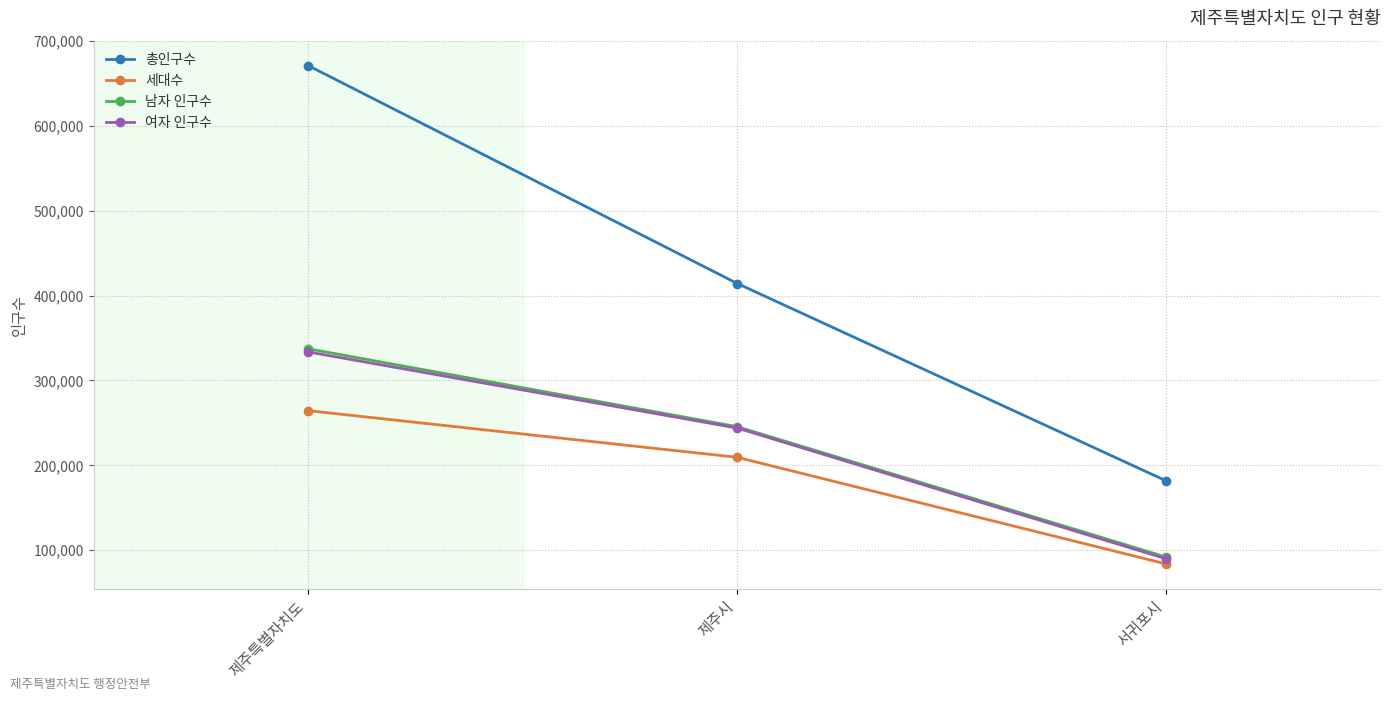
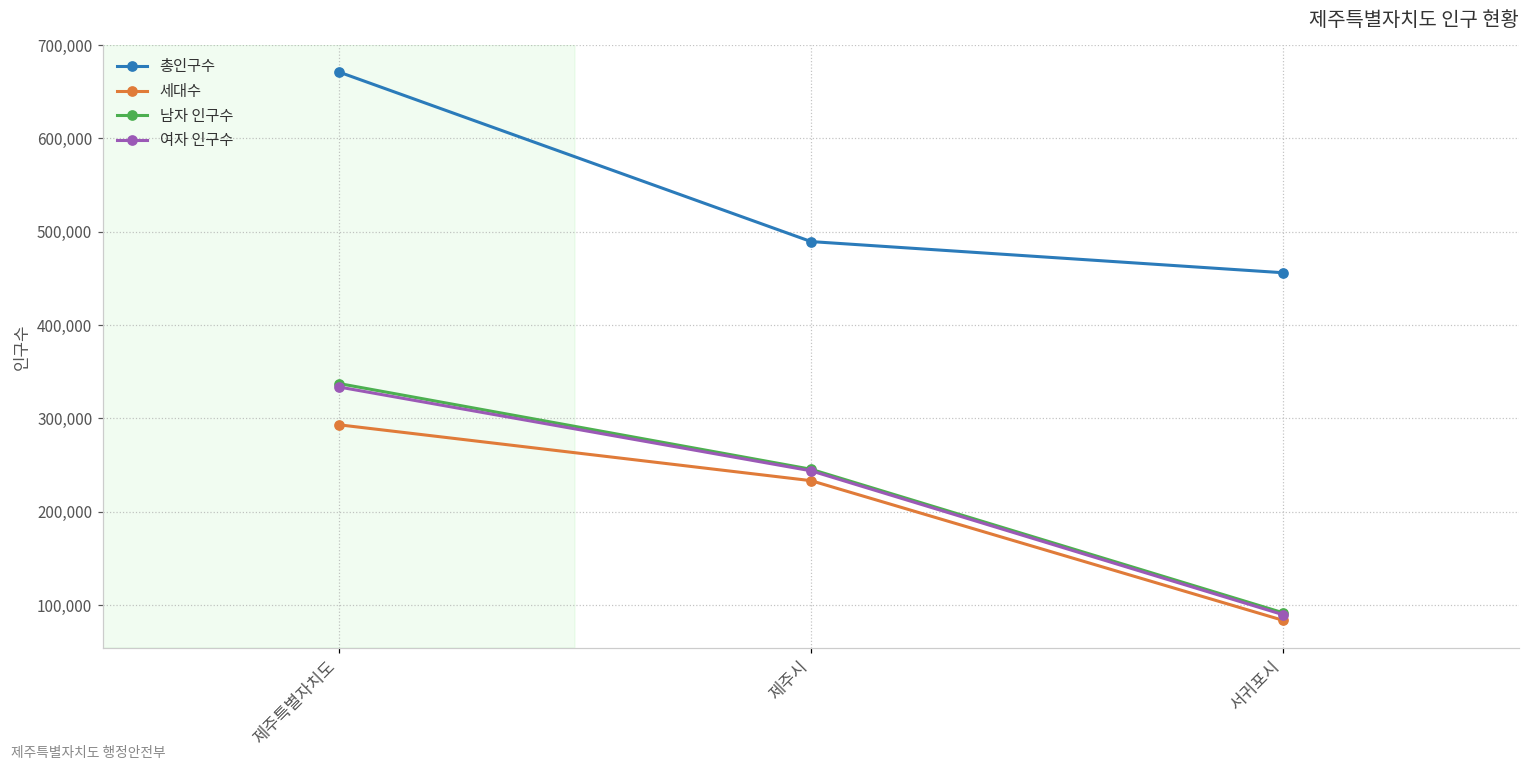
세대수, 제주특별자치도: 260,000 -> 290,000
총인구수, 제주시: 410,000 -> 490,000
세대수, 제주시: 210,000 -> 230,000
총인구수, 서귀포시: 180,000 -> 460,000
